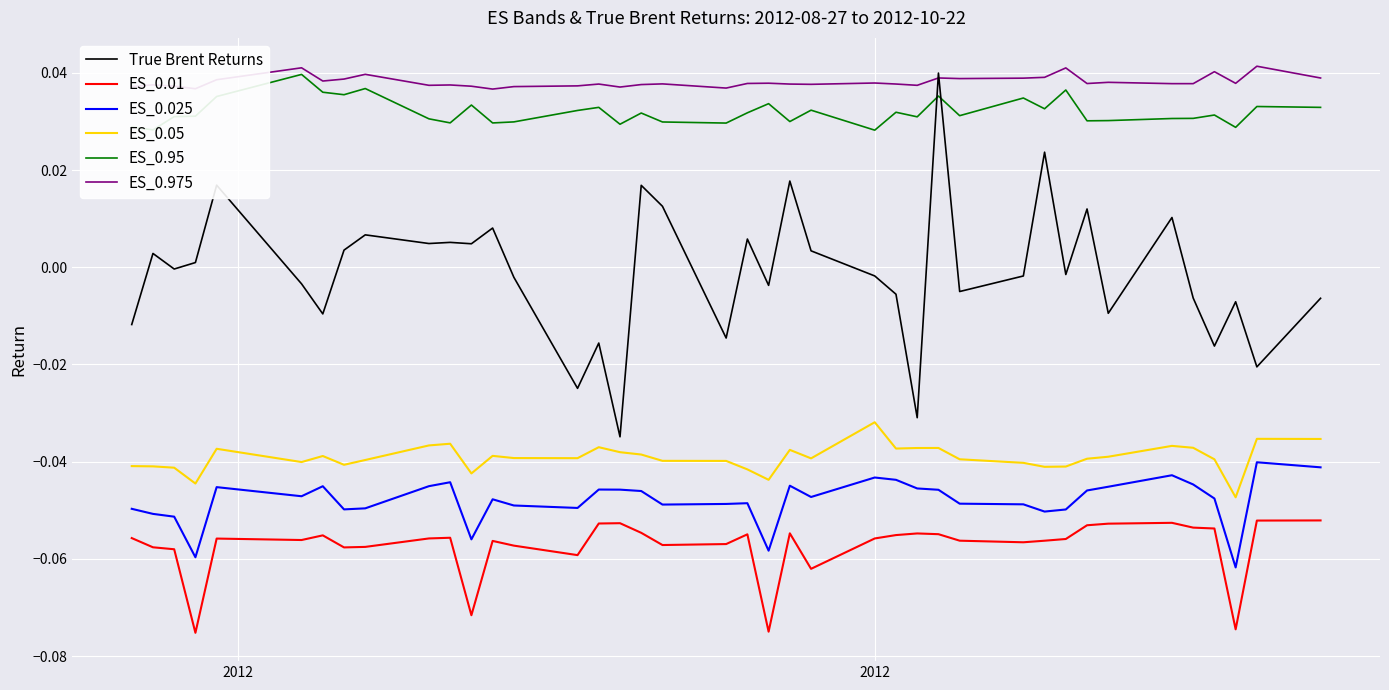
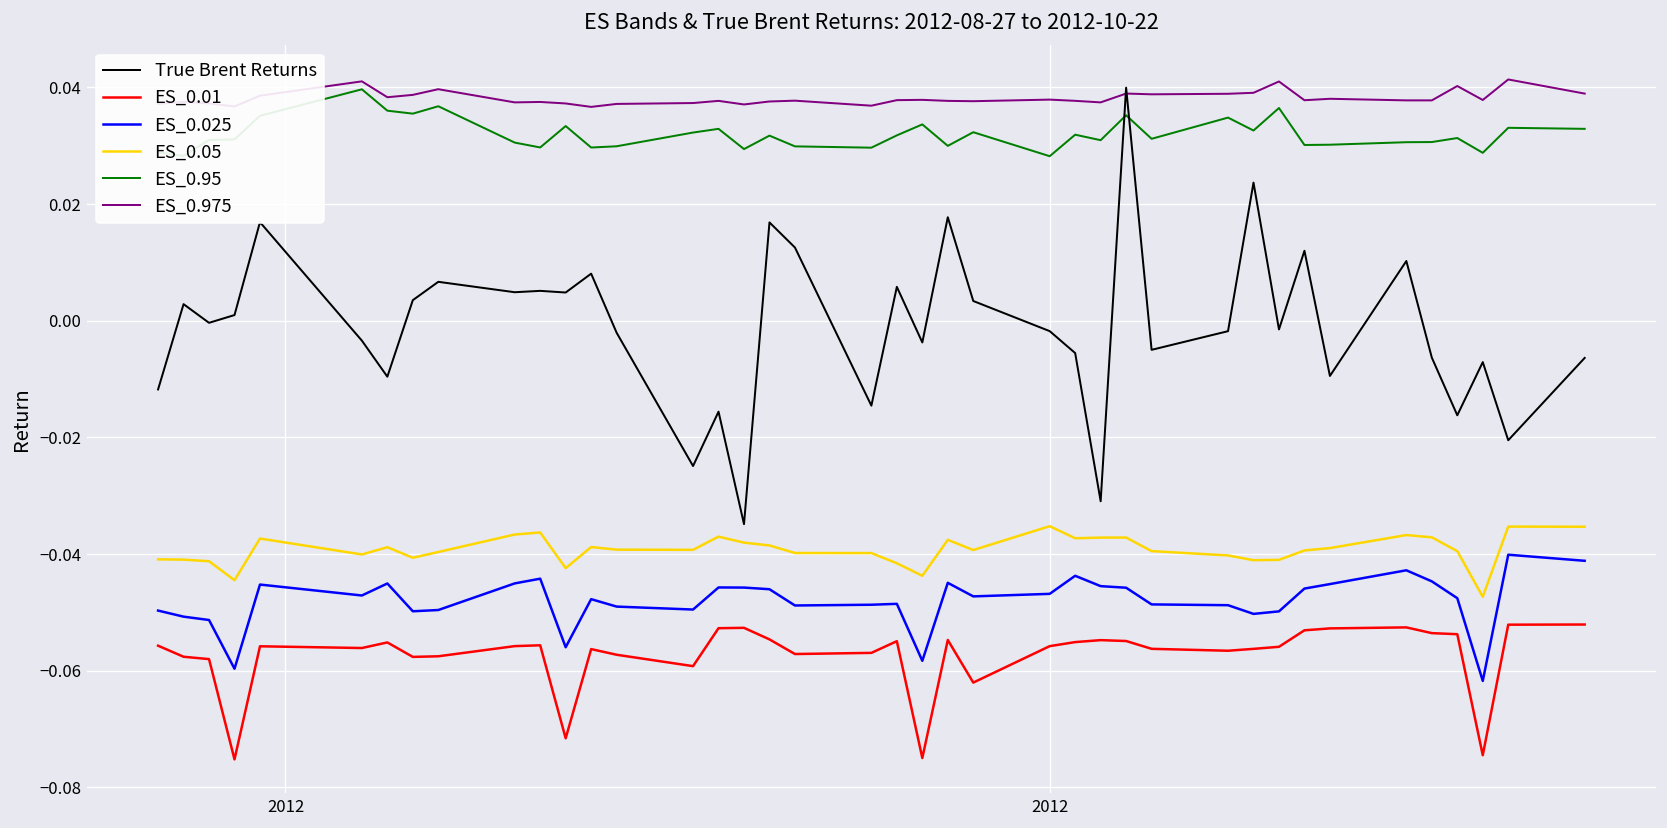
ES_0.025, 2012: -0.043 -> -0.047
ES_0.05, 2012: -0.032 -> -0.035
